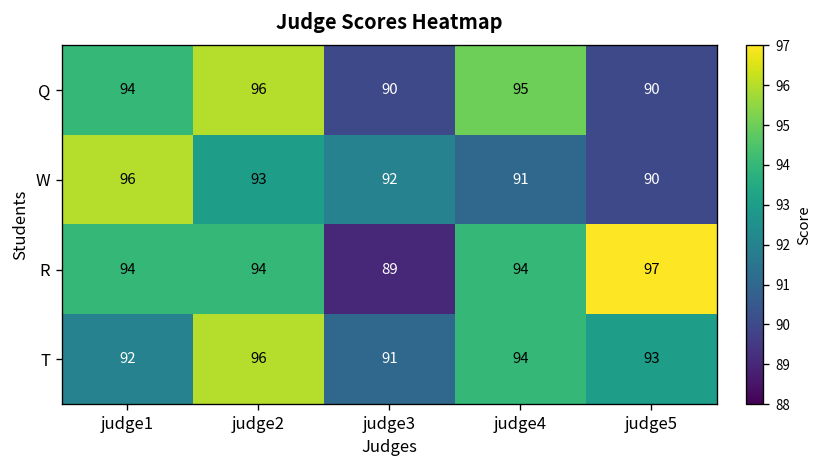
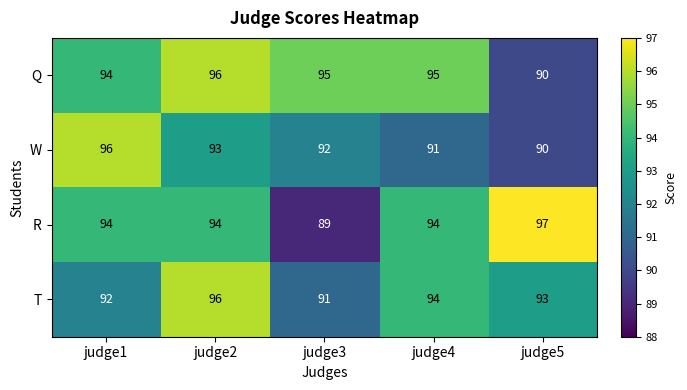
Q, judge3: 90 -> 95
